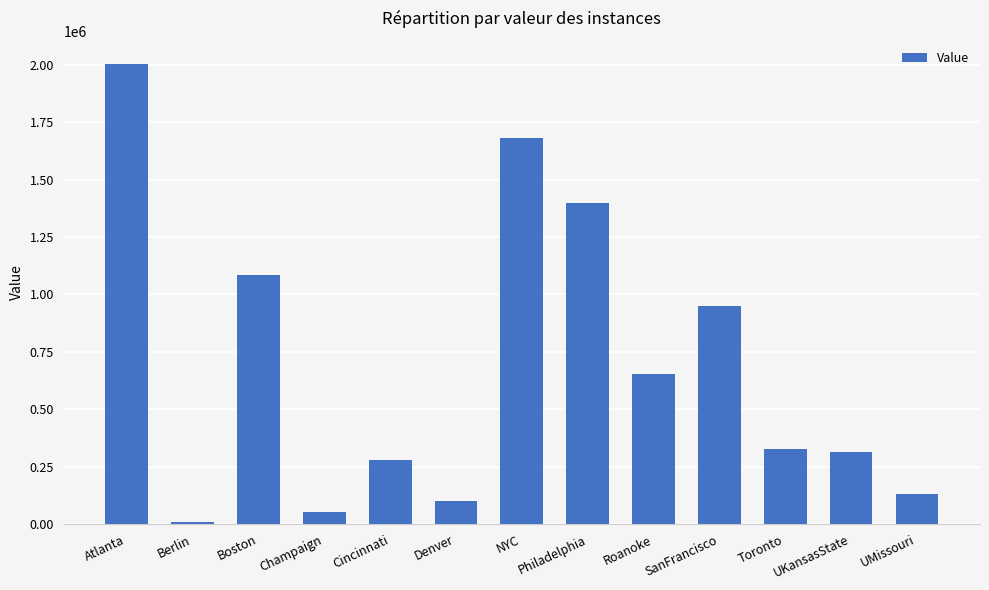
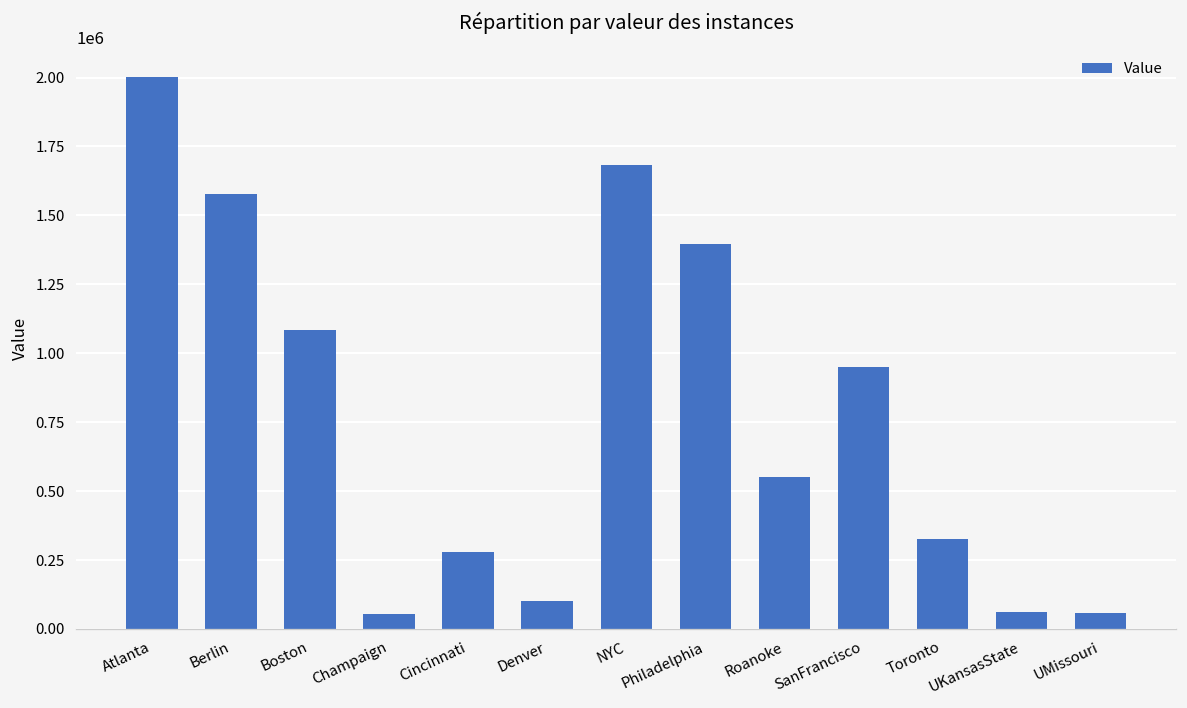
Berlin: 10000 -> 1580000
Roanoke: 660000 -> 550000
UKansasState: 310000 -> 60000
UMissouri: 130000 -> 60000
